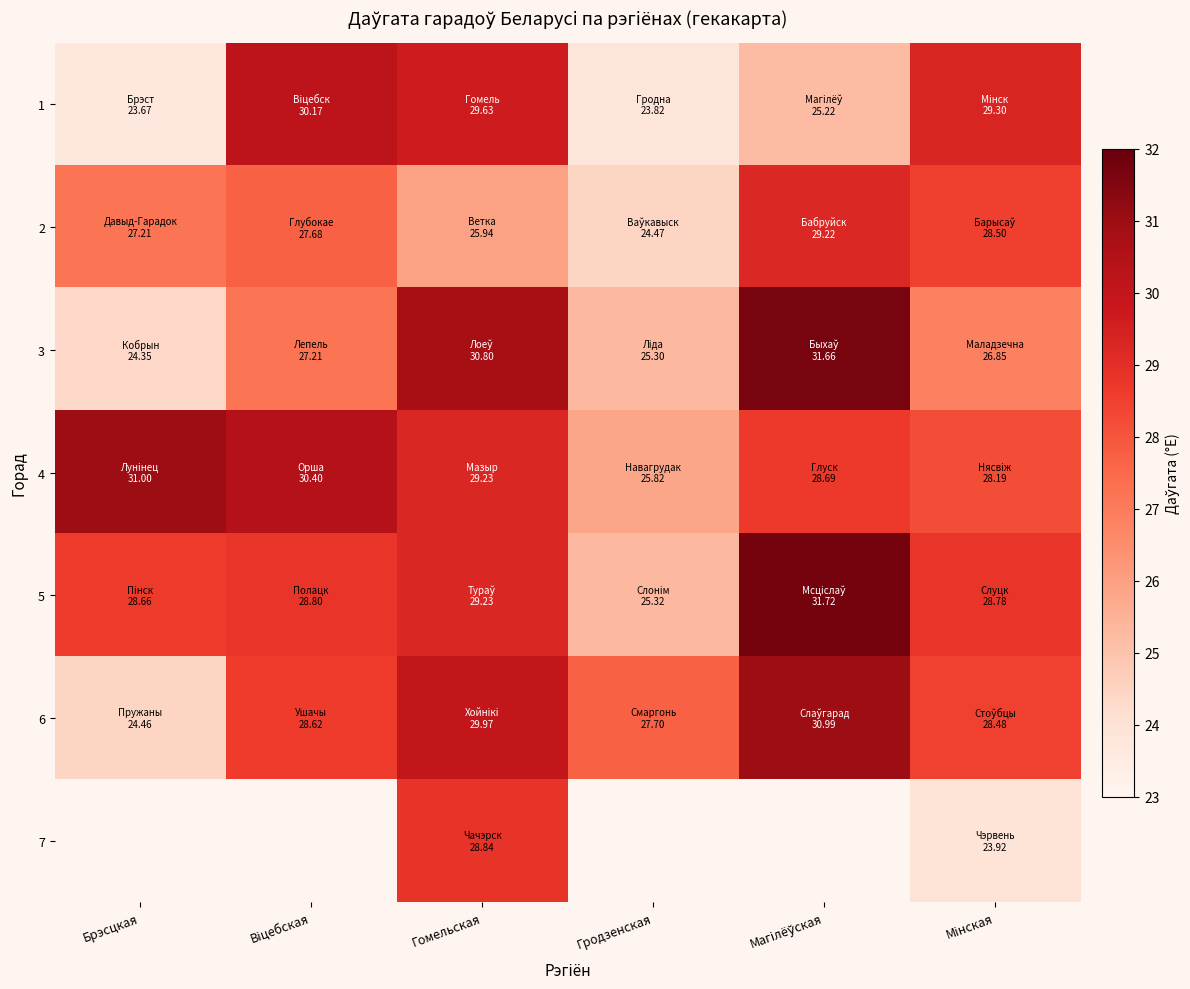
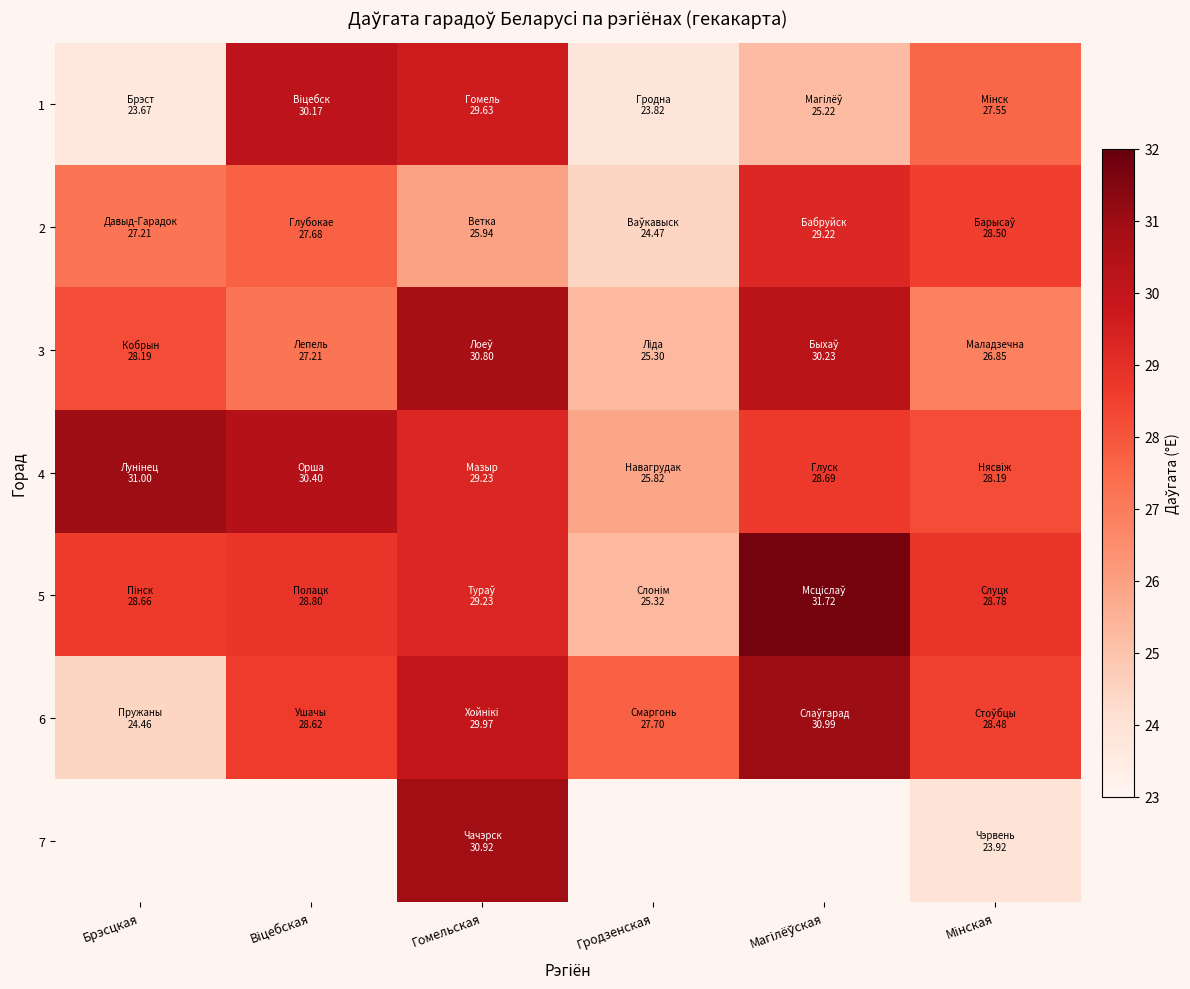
1, Мінская: 29.30 -> 27.55
3, Брэсцкая: 24.35 -> 28.19
3, Магілёўская: 31.66 -> 30.23
7, Гомельская: 28.84 -> 30.92
